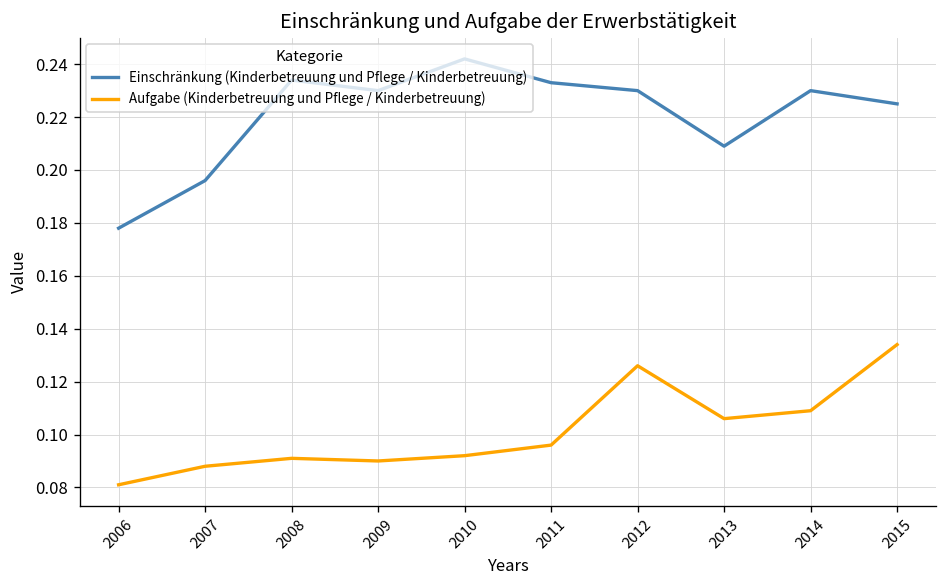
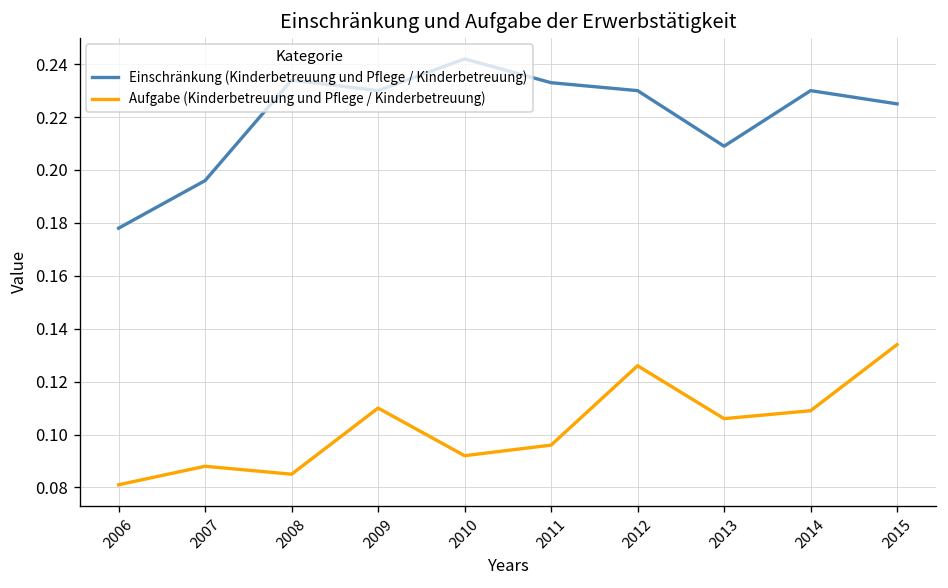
Aufgabe (Kinderbetreuung und Pflege / Kinderbetreuung), 2008: 0.091 -> 0.085
Aufgabe (Kinderbetreuung und Pflege / Kinderbetreuung), 2009: 0.09 -> 0.11
